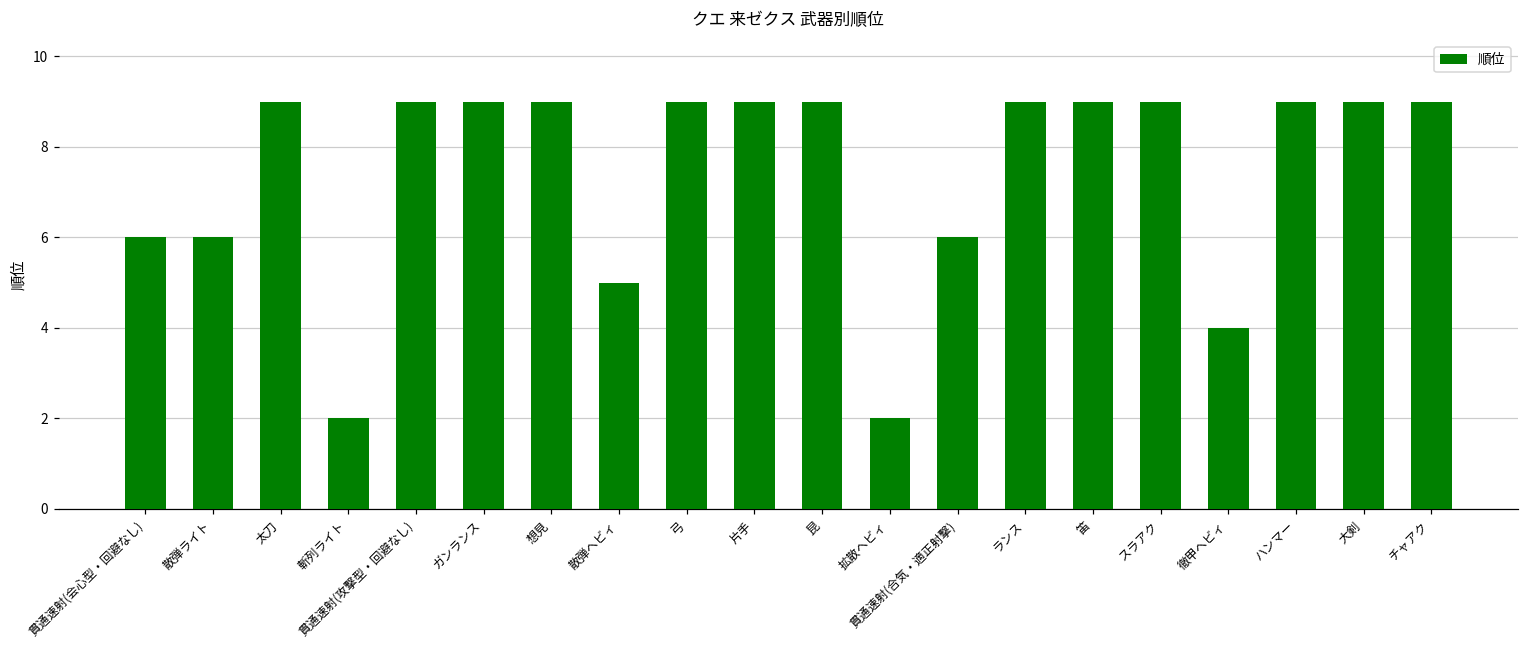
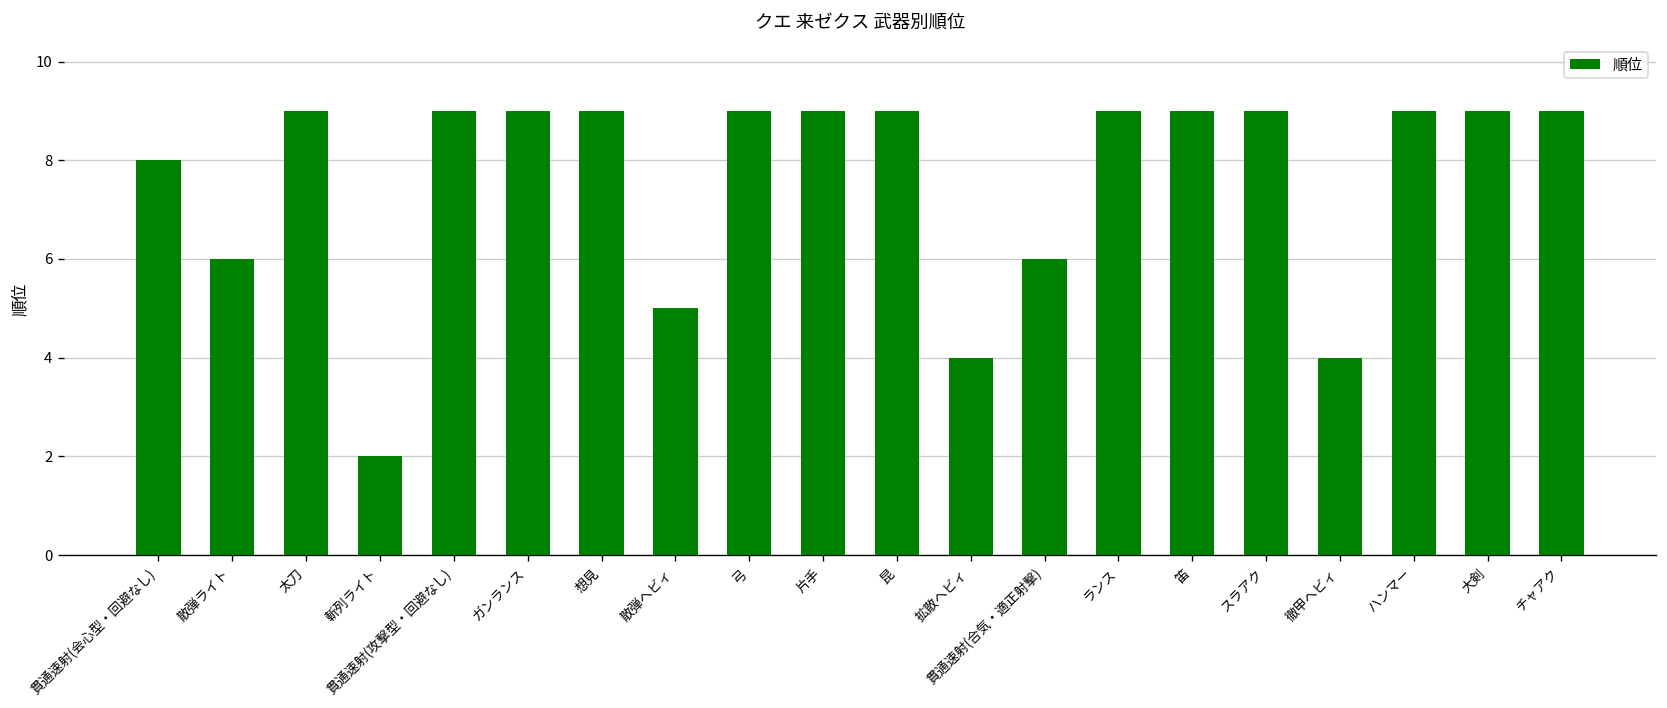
貫通速射(会心型・回避なし): 6 -> 8
拡散ヘビィ: 2 -> 4
